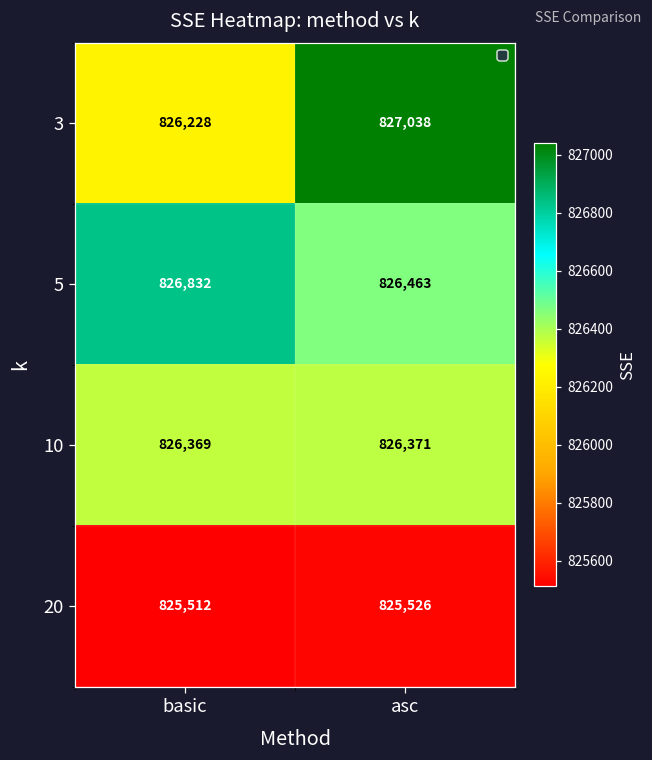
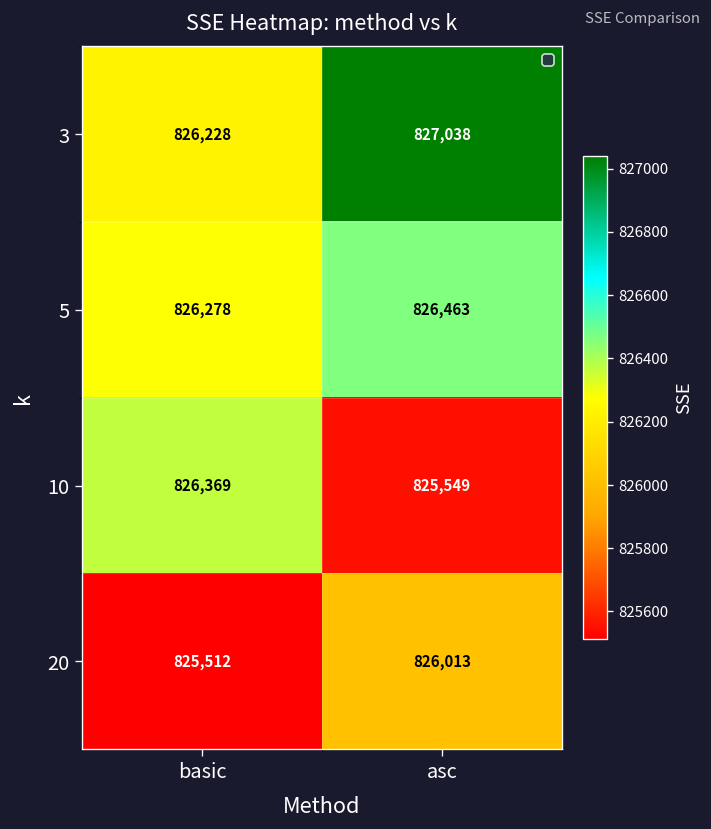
5, basic: 826,832 -> 826,278
10, asc: 826,371 -> 825,549
20, asc: 825,526 -> 826,013
